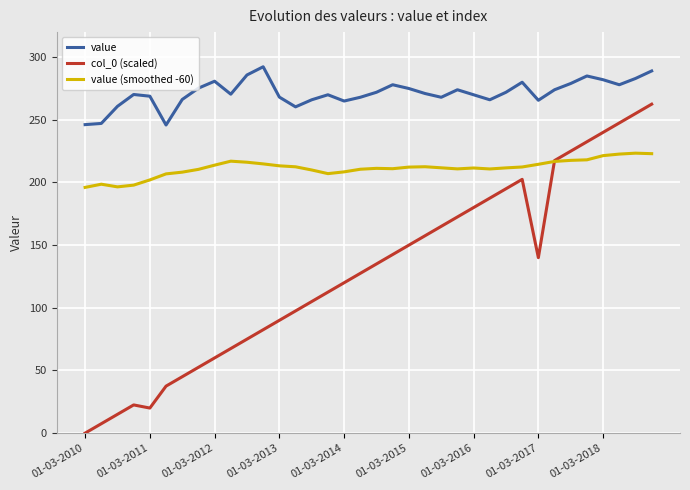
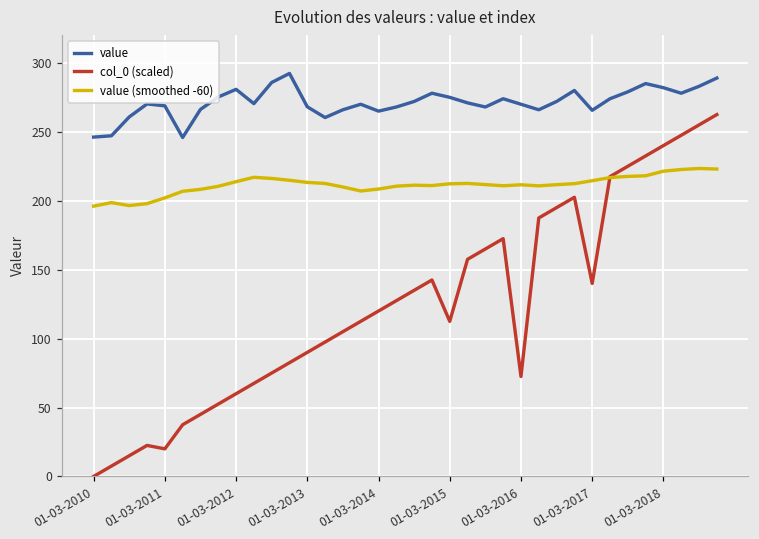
col_0 (scaled), 01-03-2015: 150 -> 113
col_0 (scaled), 01-03-2016: 180 -> 73
